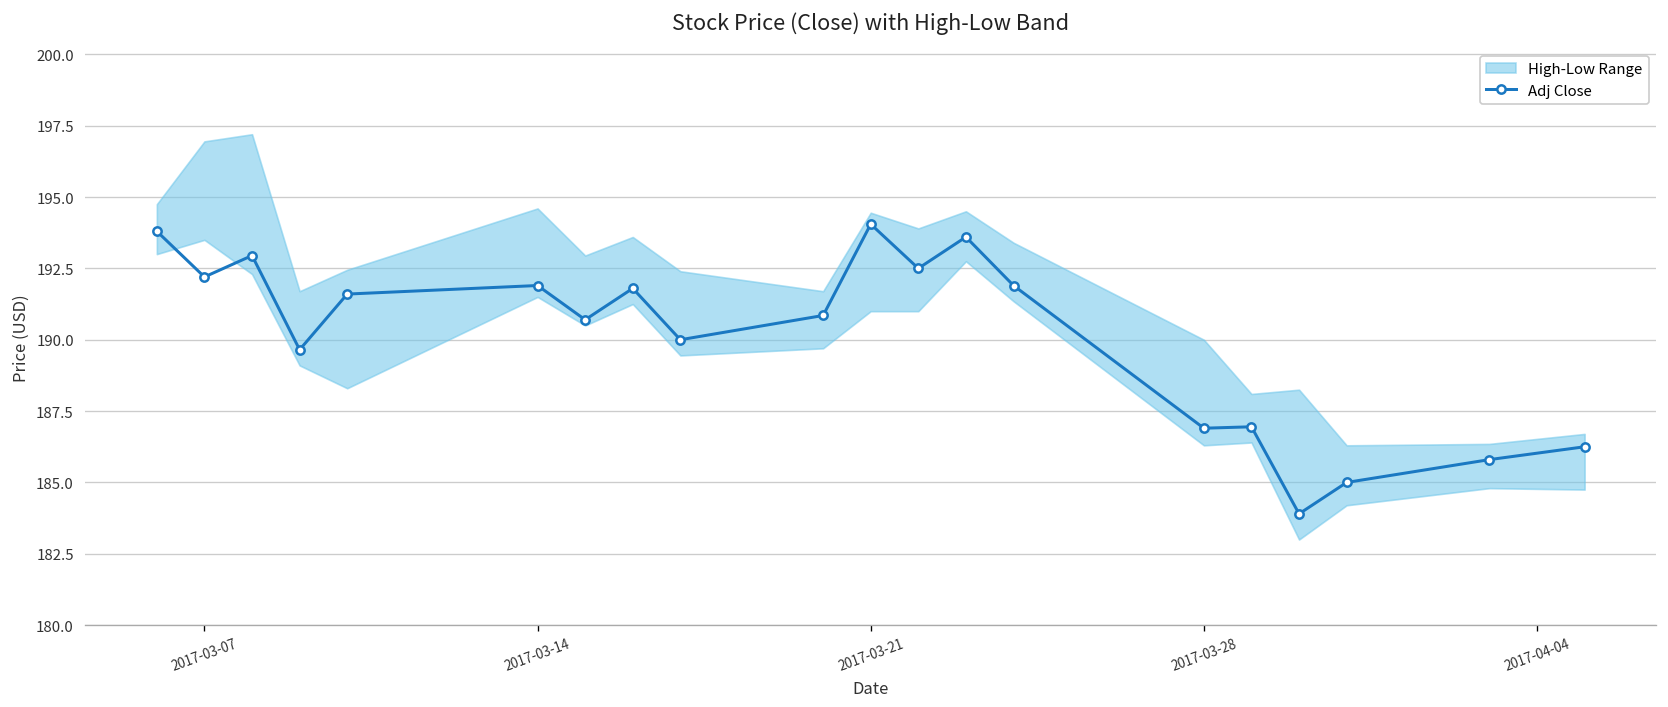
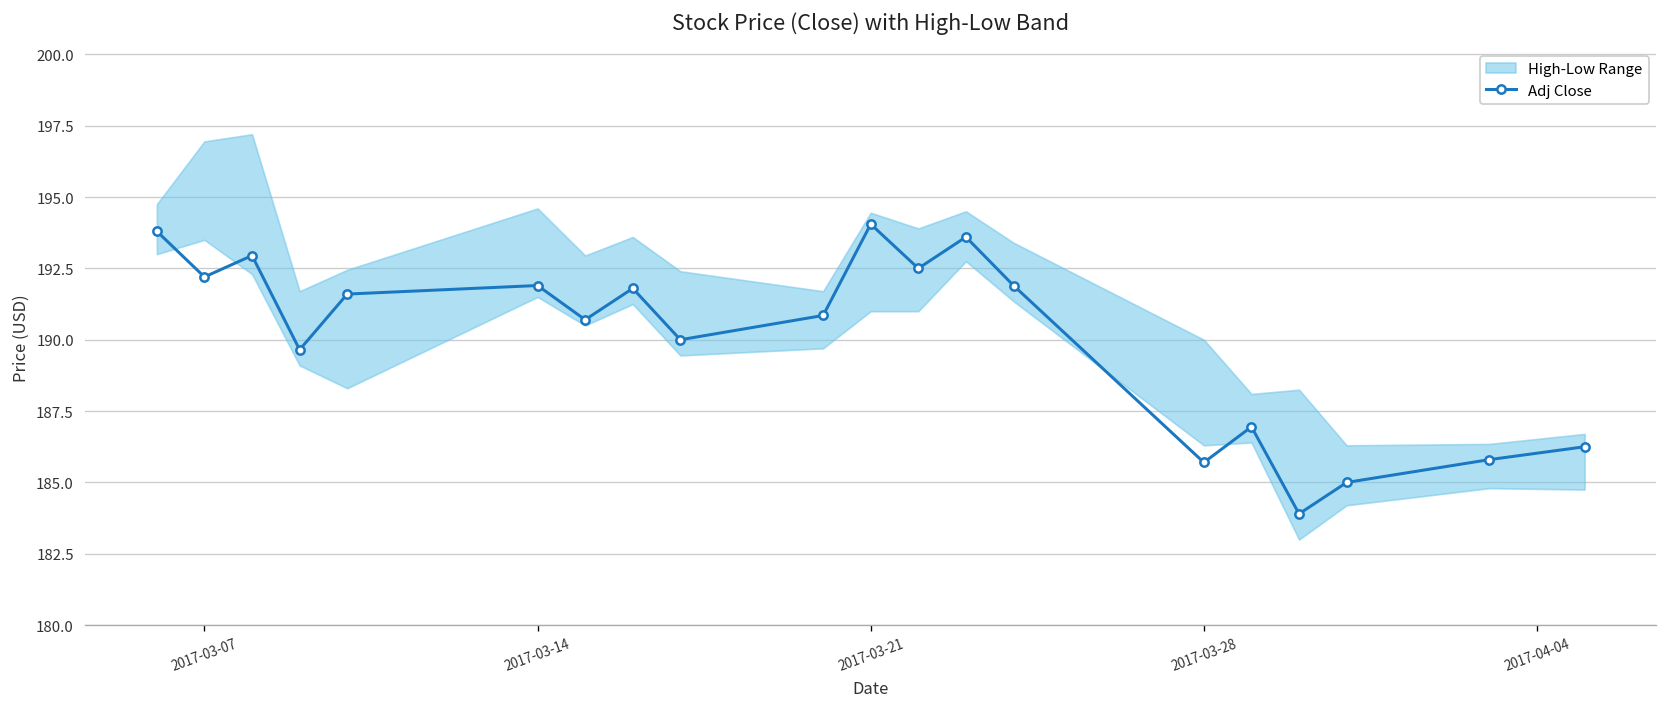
Adj Close, 2017-03-28: 186.9 -> 185.7
